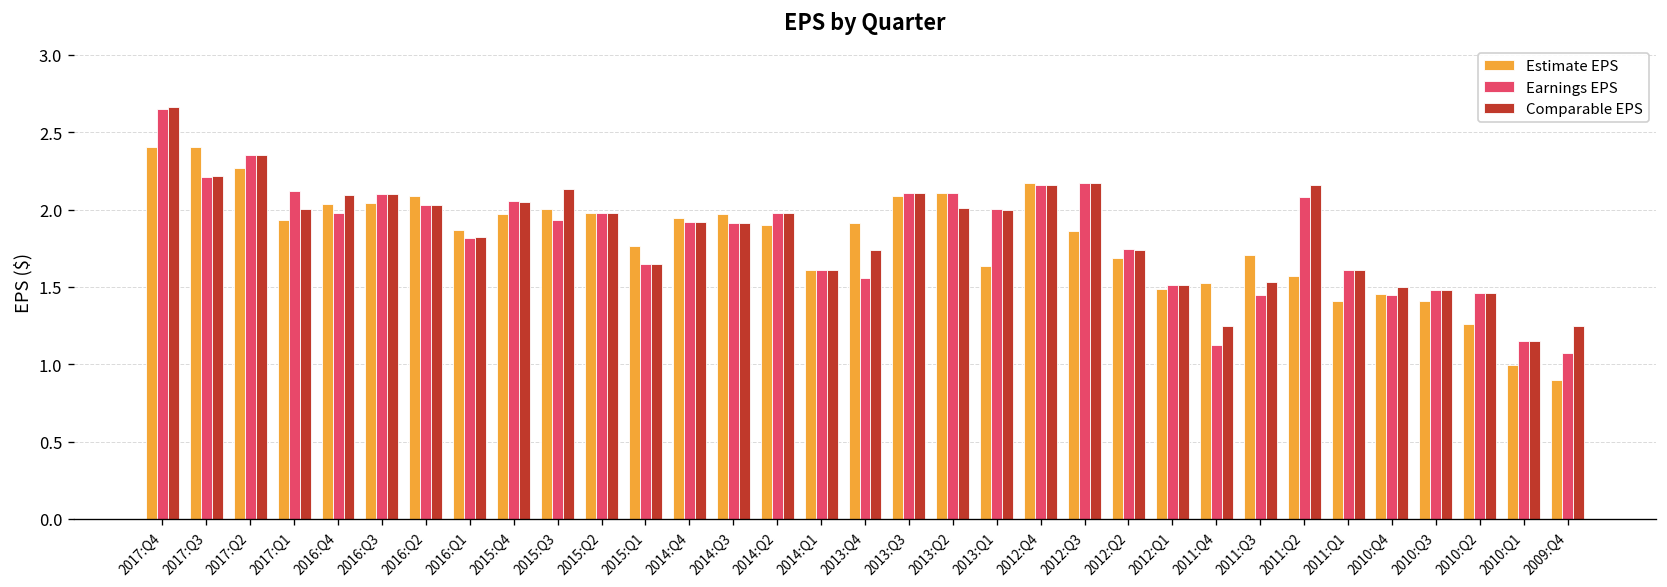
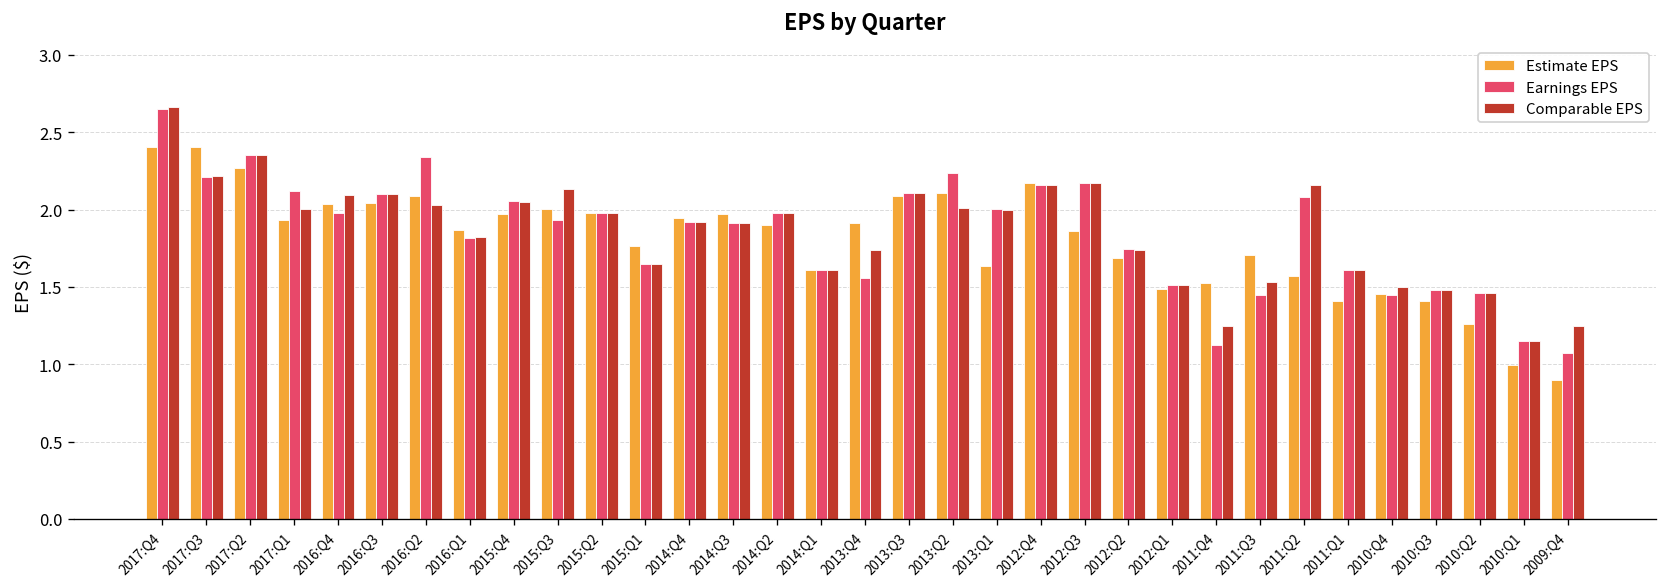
Earnings EPS, 2016:Q2: 2.03 -> 2.34
Earnings EPS, 2013:Q2: 2.11 -> 2.24
